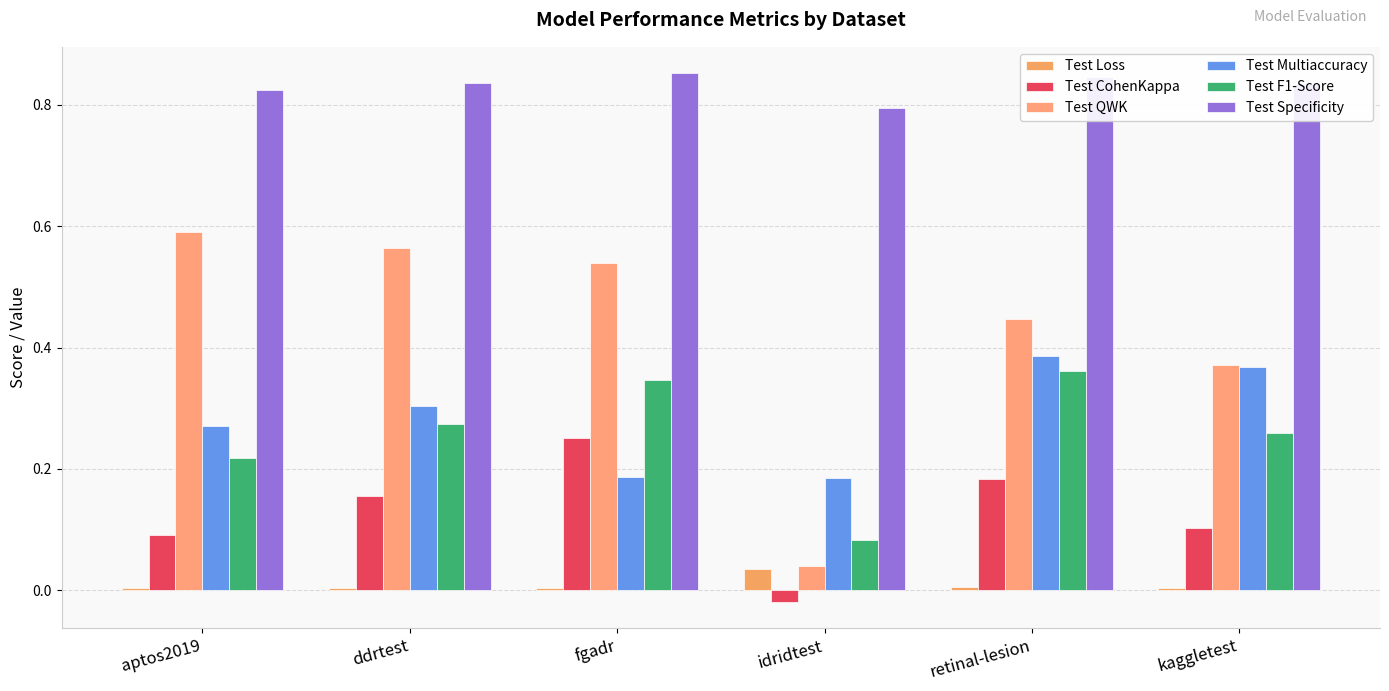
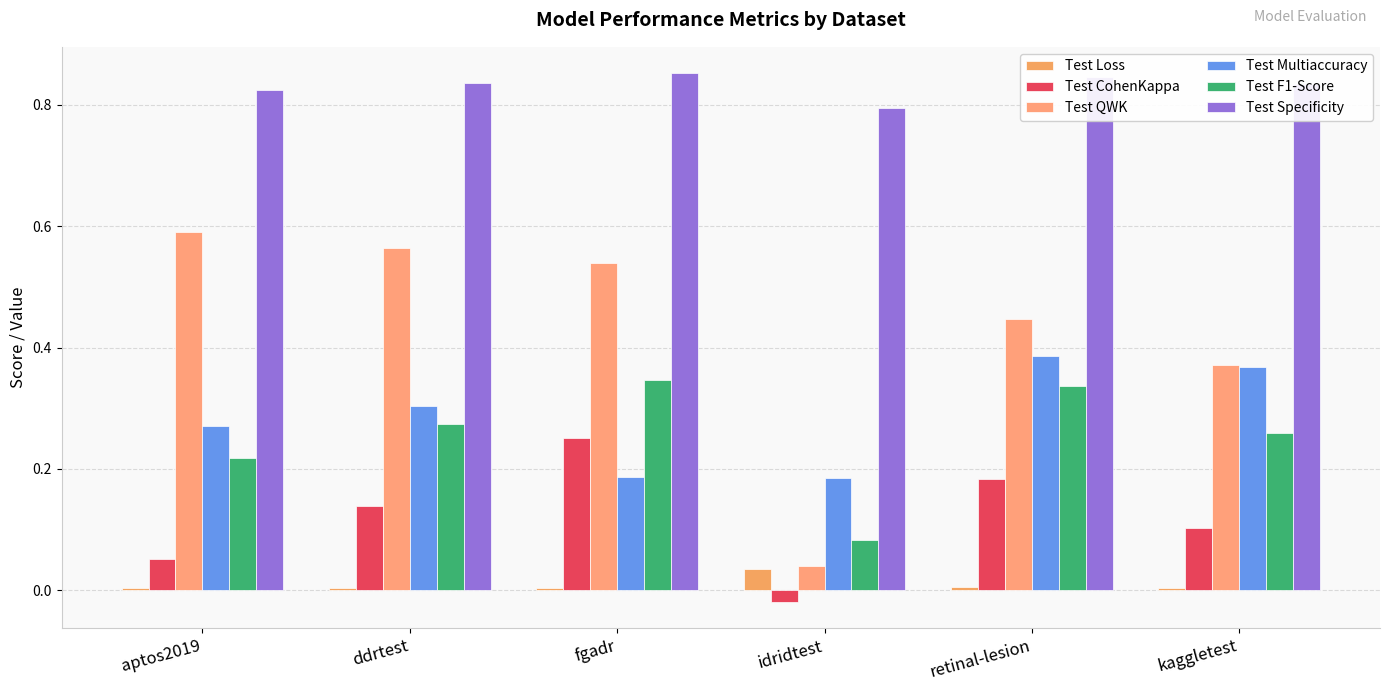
Test CohenKappa, aptos2019: 0.09 -> 0.05
Test CohenKappa, ddrtest: 0.16 -> 0.14
Test F1-Score, retinal-lesion: 0.36 -> 0.34
